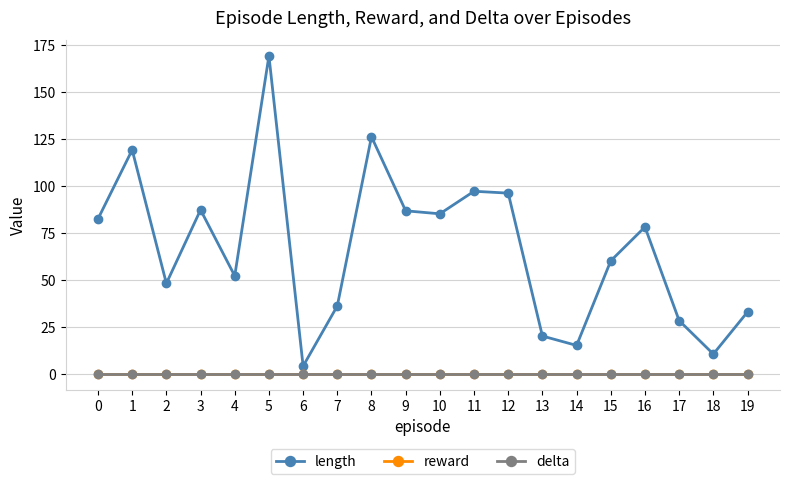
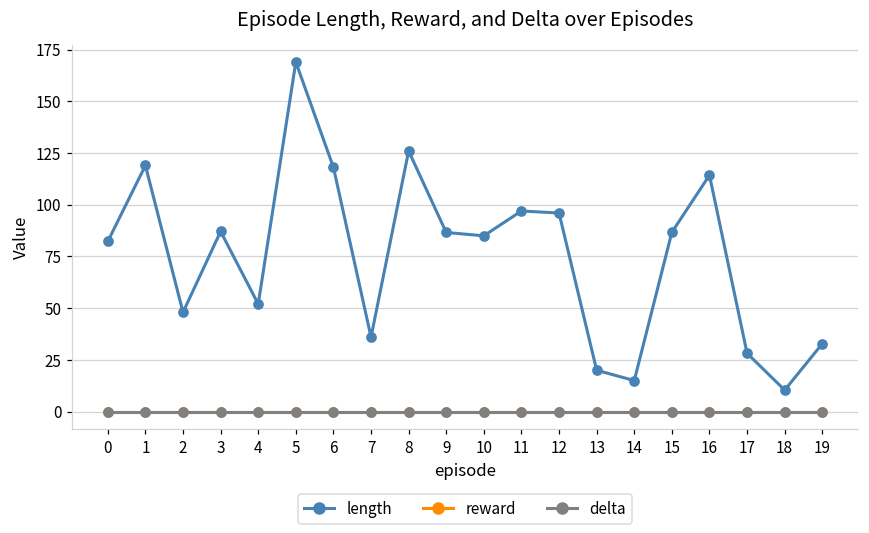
length, 6: 4 -> 118
length, 15: 60 -> 87
length, 16: 78 -> 114
